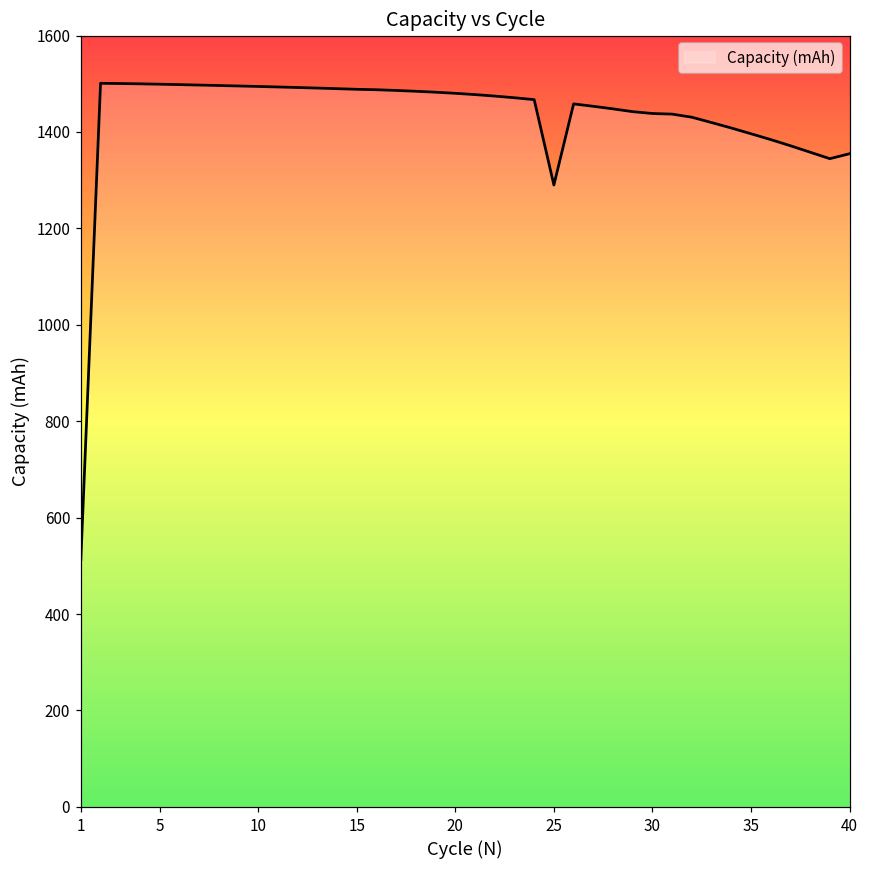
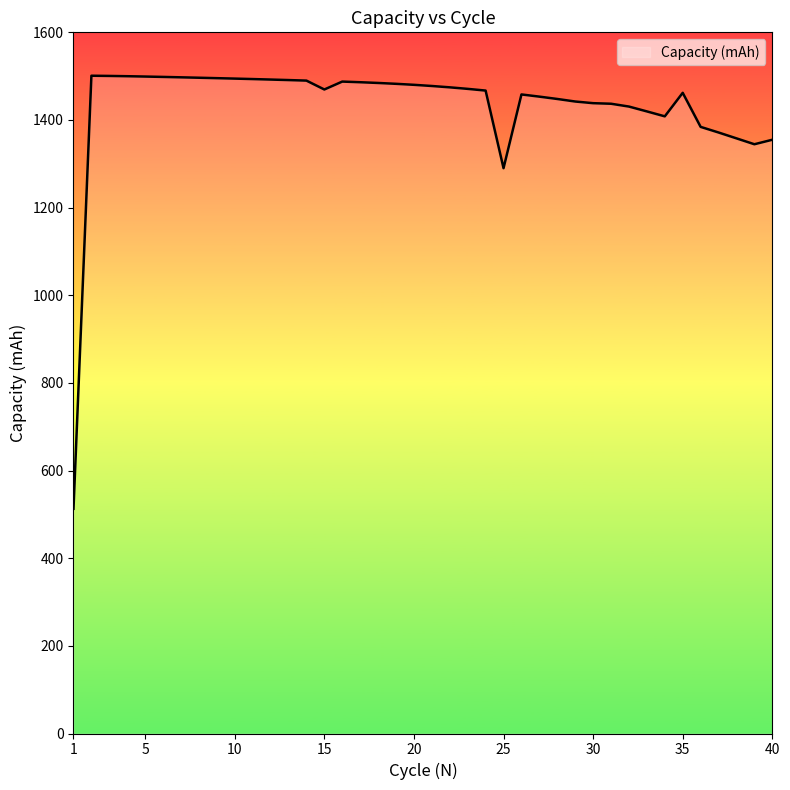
15: 1490 -> 1470
35: 1400 -> 1460
